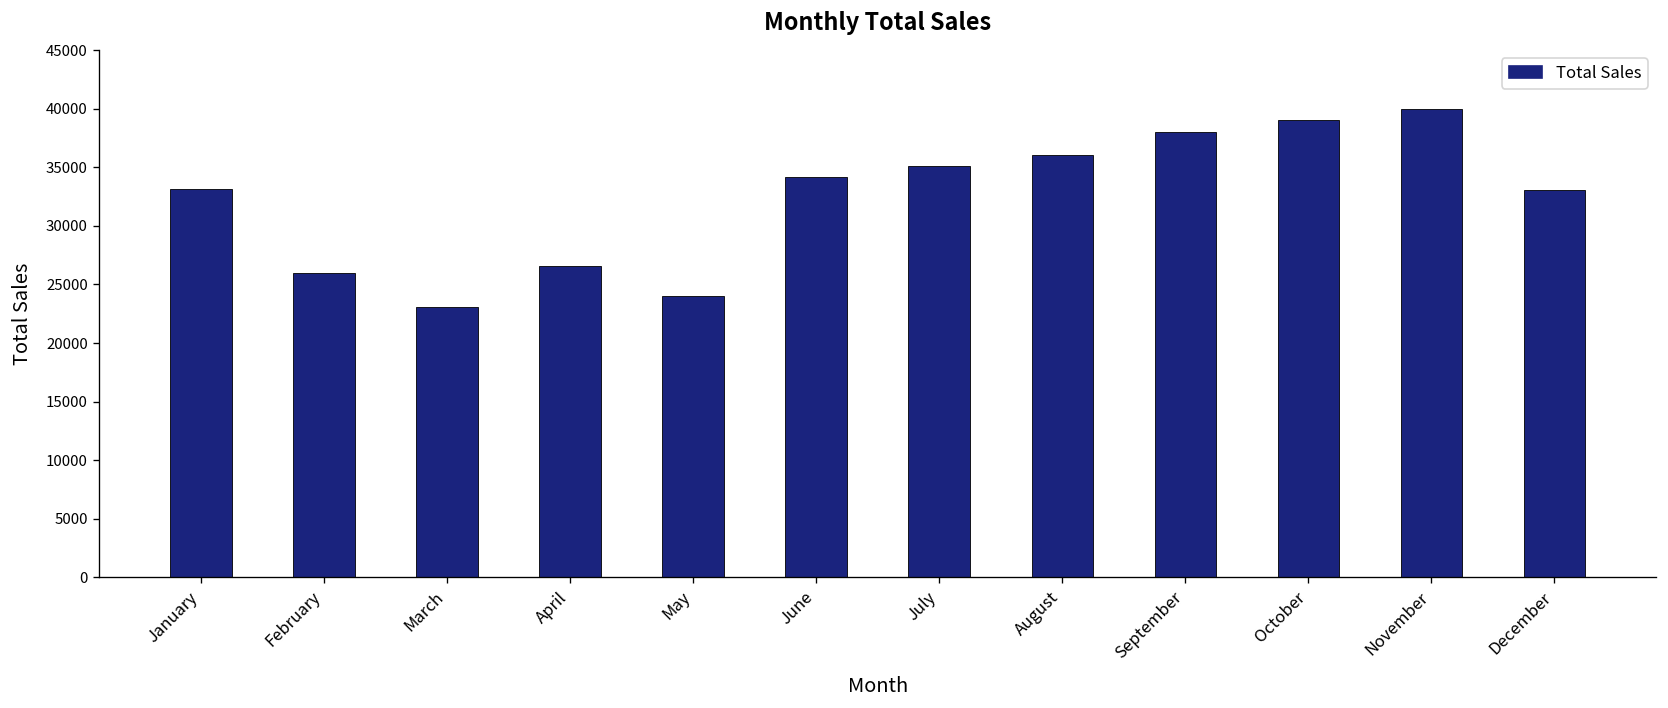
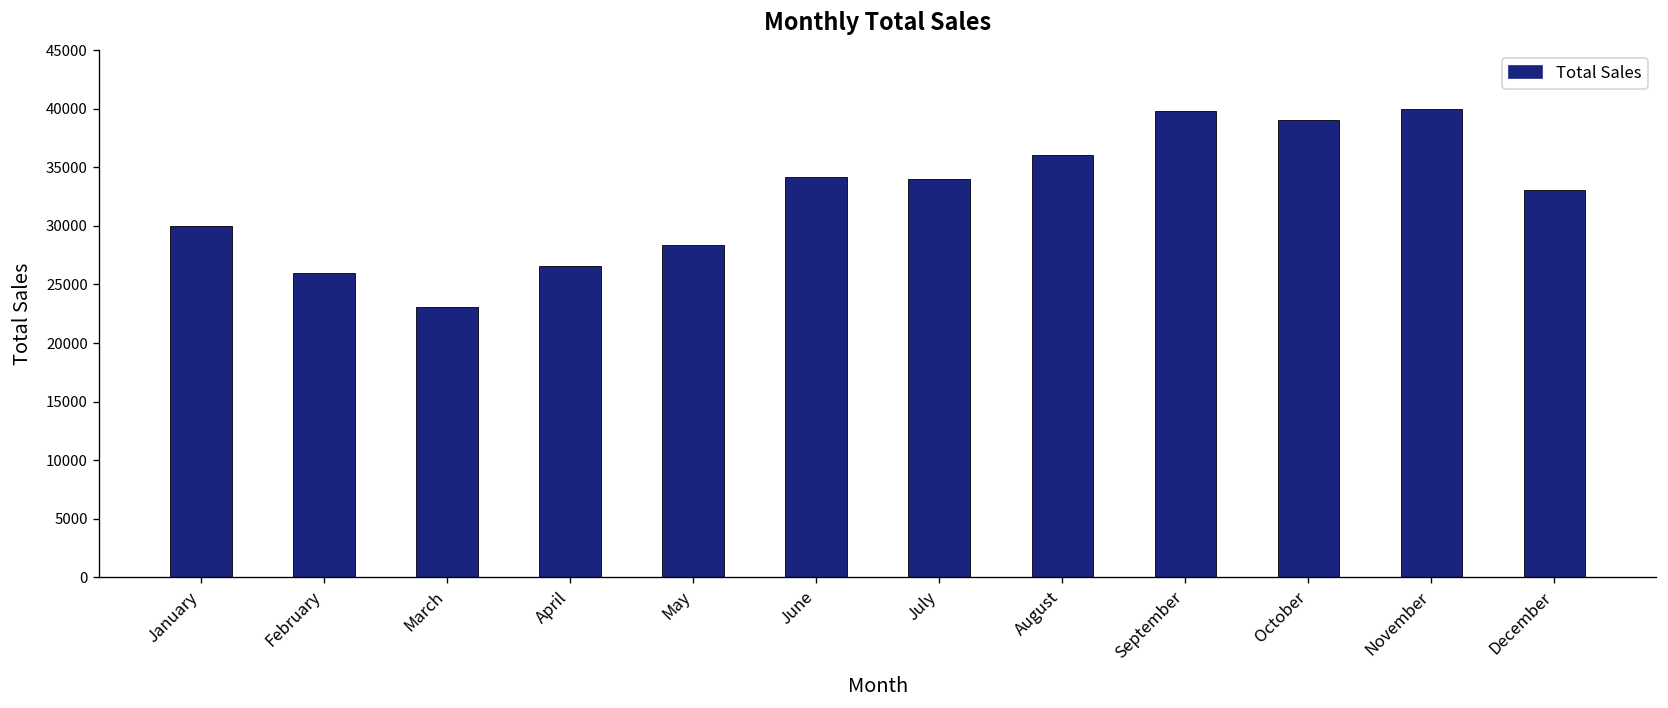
January: 33000 -> 30000
May: 24000 -> 28000
July: 35000 -> 34000
September: 38000 -> 40000
